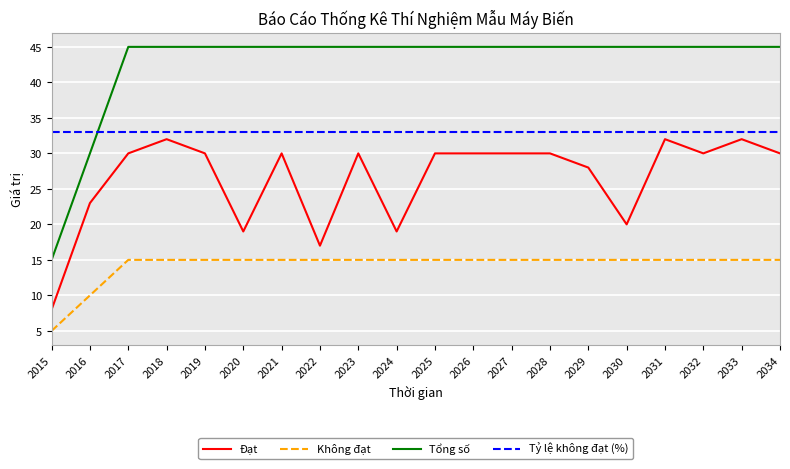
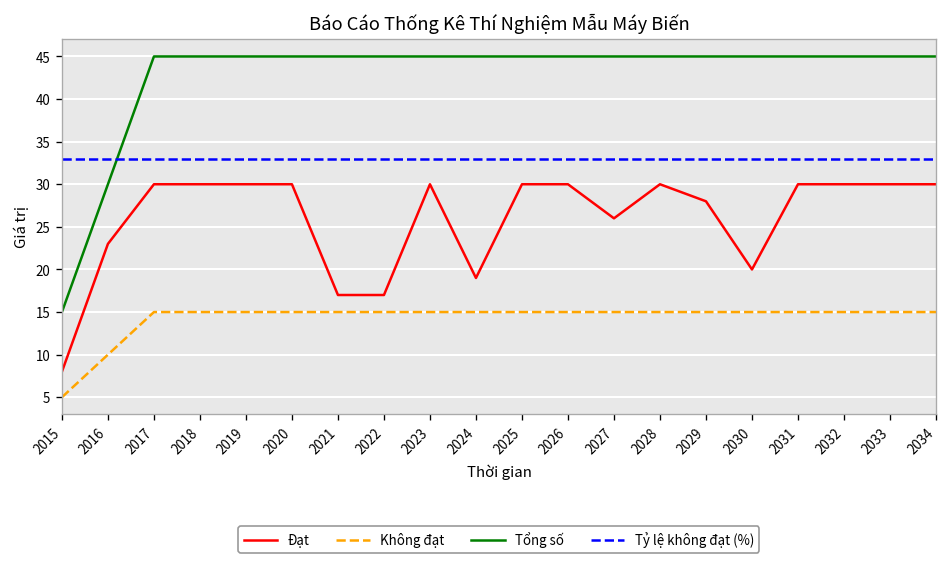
Đạt, 2018: 32 -> 30
Đạt, 2020: 19 -> 30
Đạt, 2021: 30 -> 17
Đạt, 2027: 30 -> 26
Đạt, 2031: 32 -> 30
Đạt, 2033: 32 -> 30
